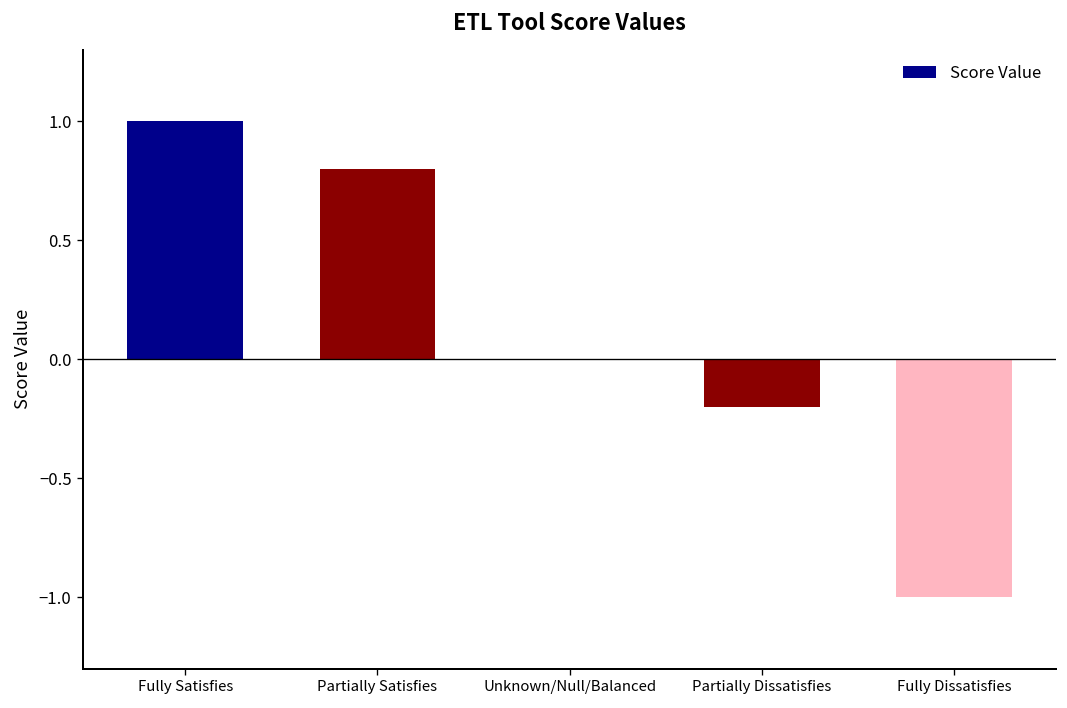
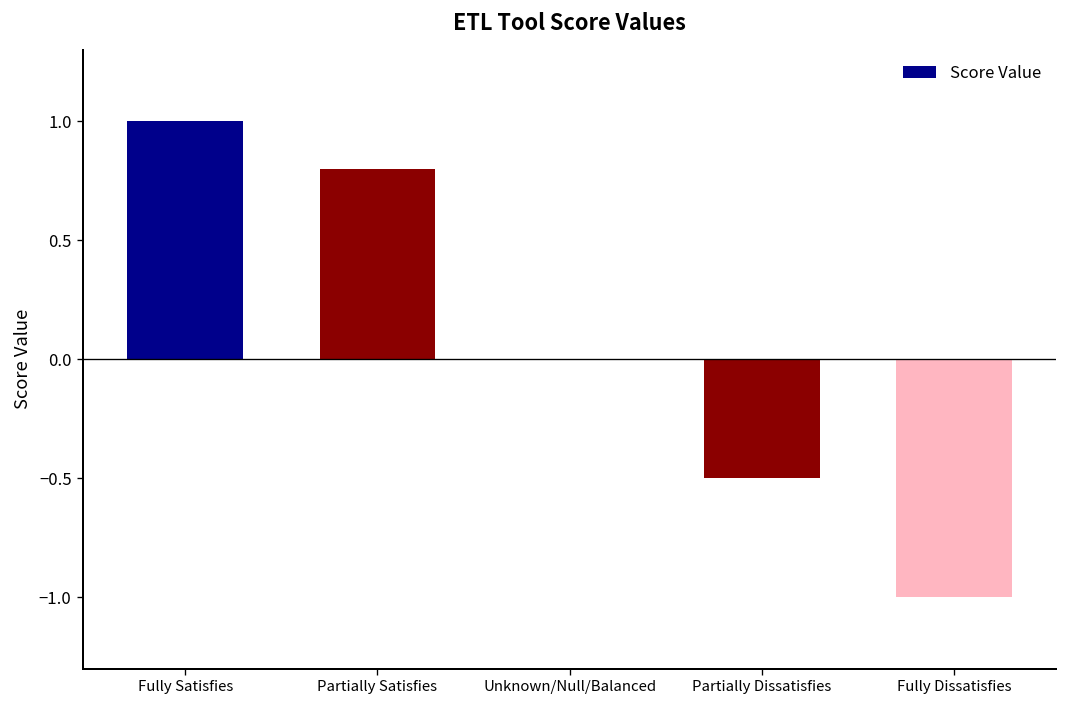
Partially Dissatisfies: -0.2 -> -0.5
